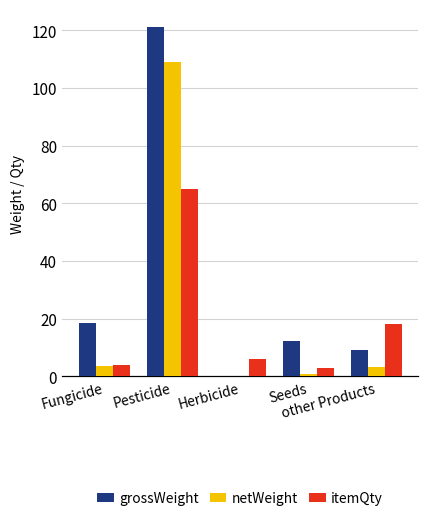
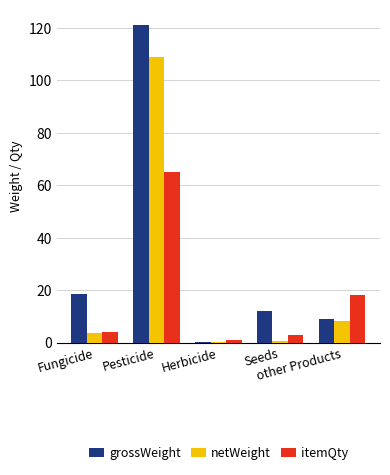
itemQty, Herbicide: 6 -> 1
netWeight, other Products: 3 -> 8
